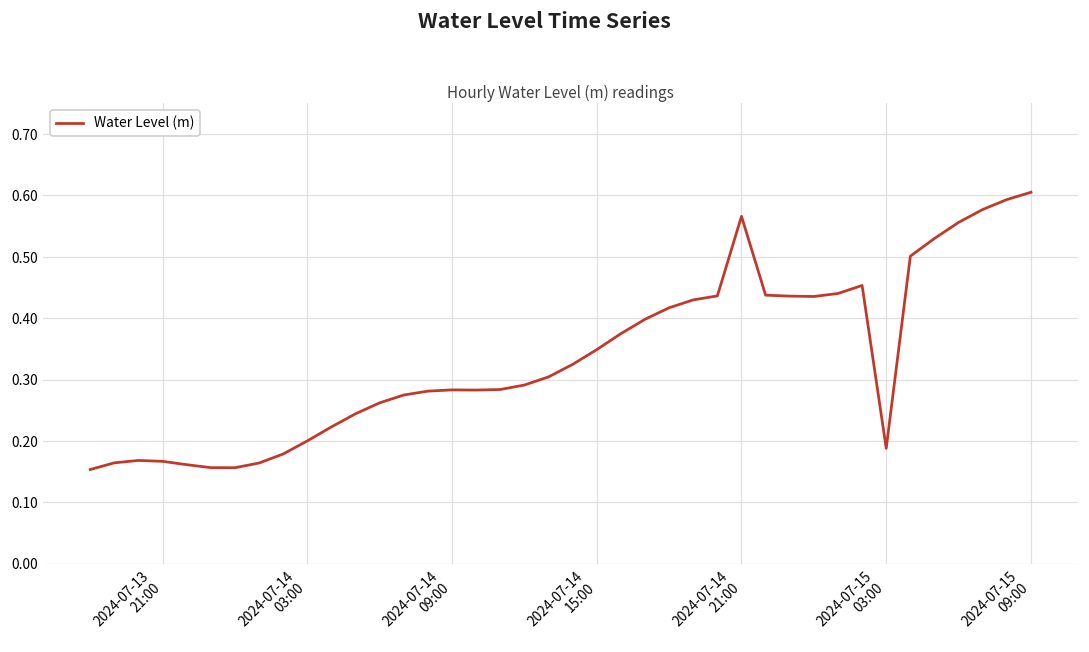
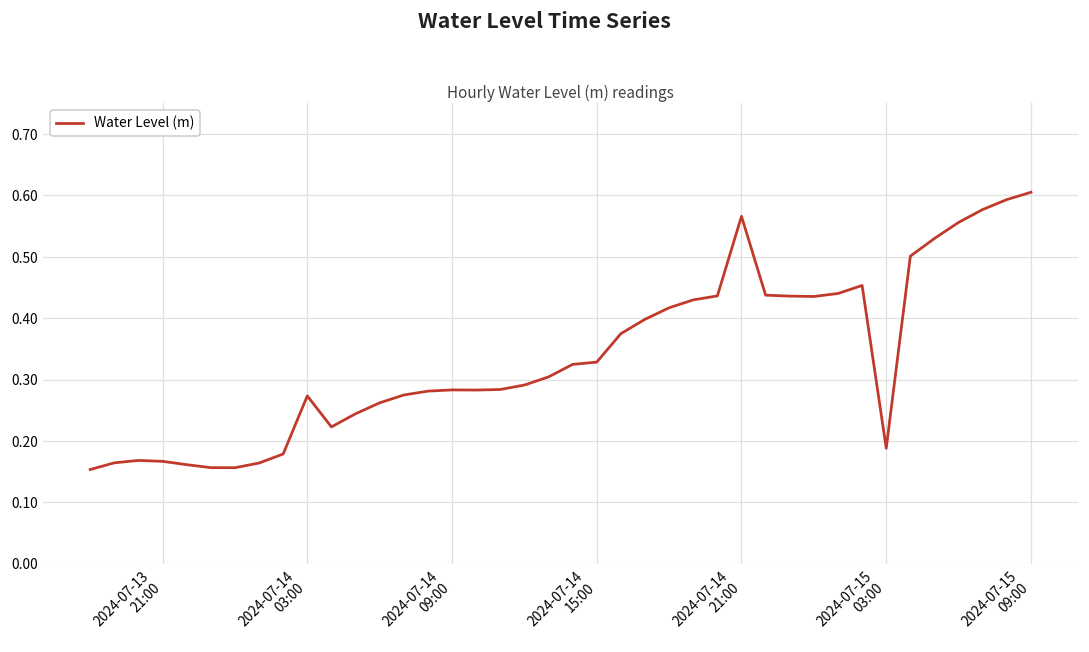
2024-07-14 03:00: 0.20 -> 0.27
2024-07-14 15:00: 0.35 -> 0.33
